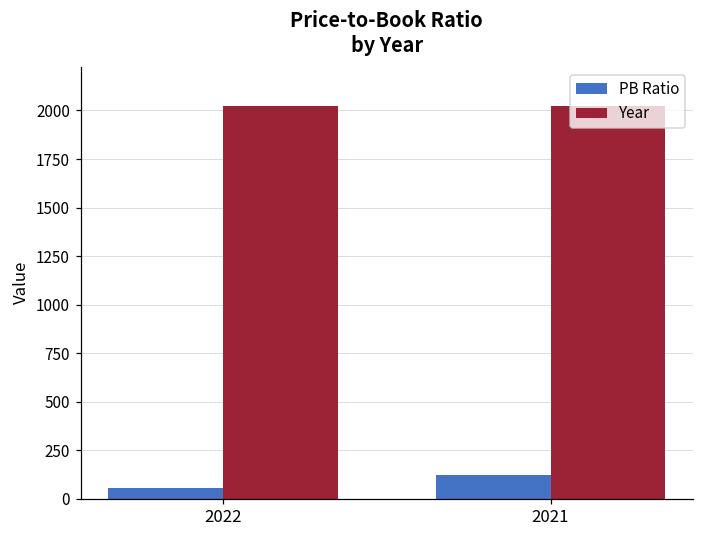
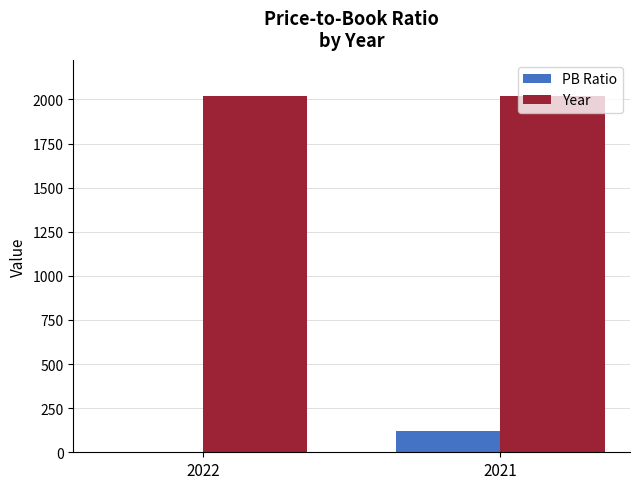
PB Ratio, 2022: 50 -> 0
